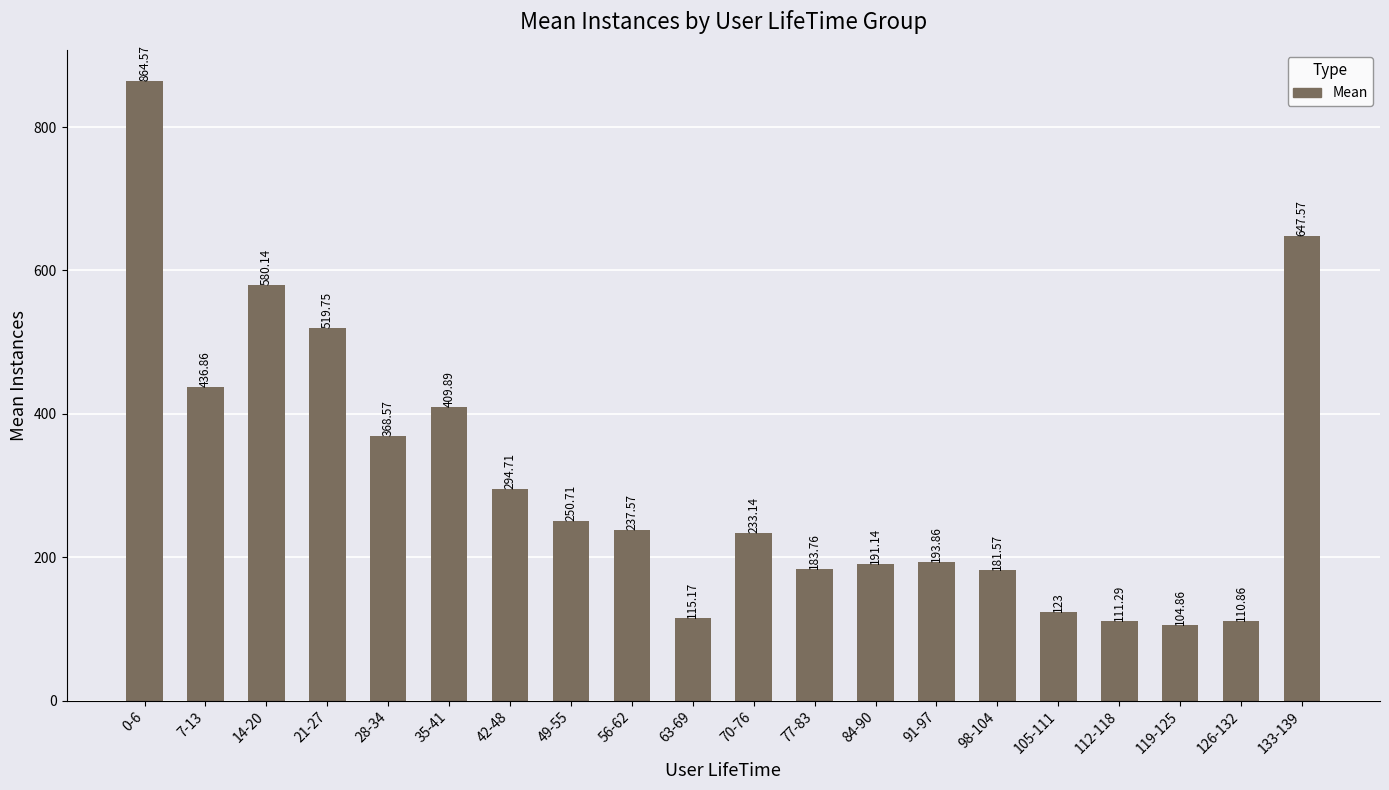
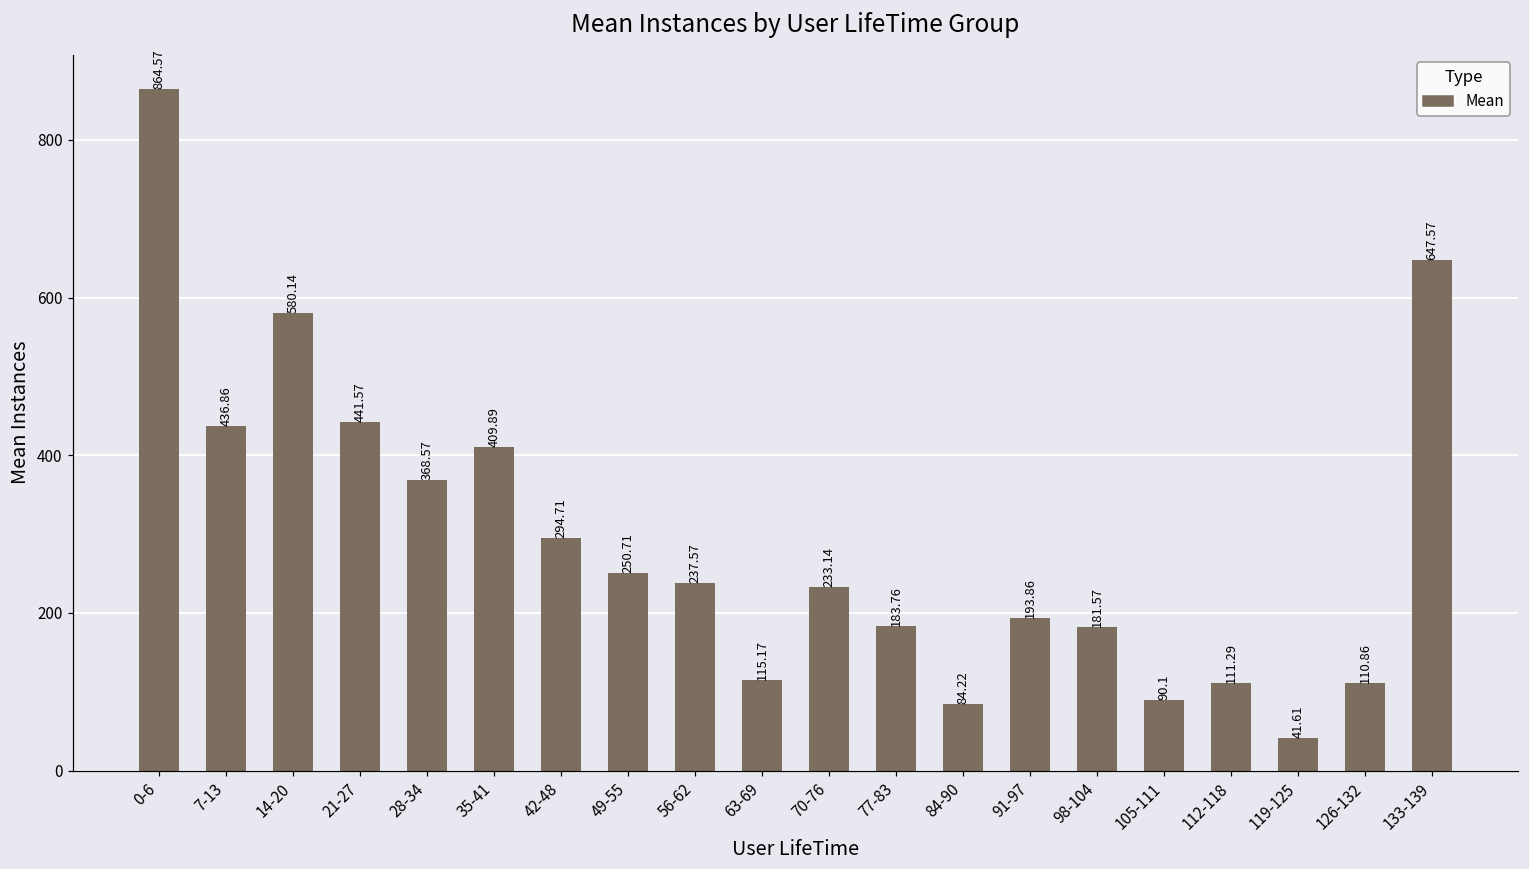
21-27: 519.75 -> 441.57
84-90: 191.14 -> 84.22
105-111: 123 -> 90.1
119-125: 104.86 -> 41.61
